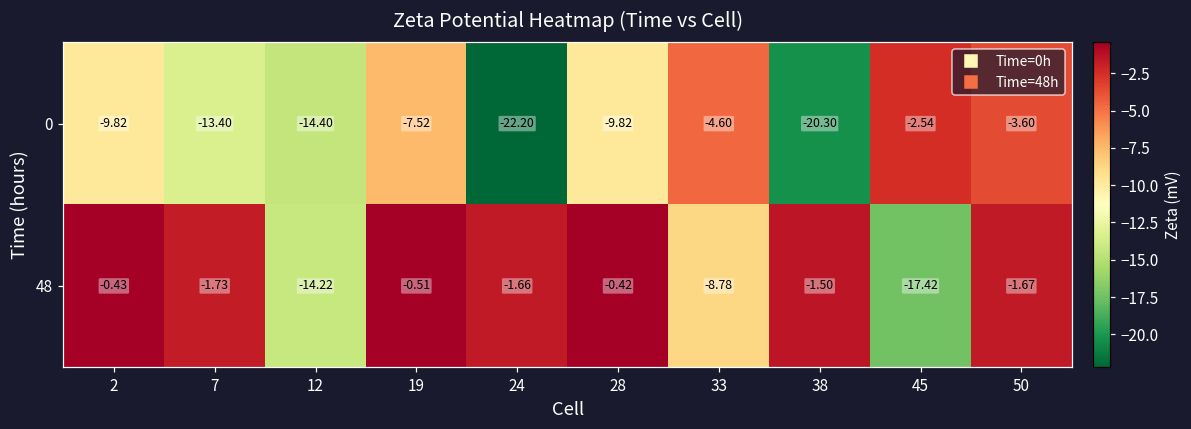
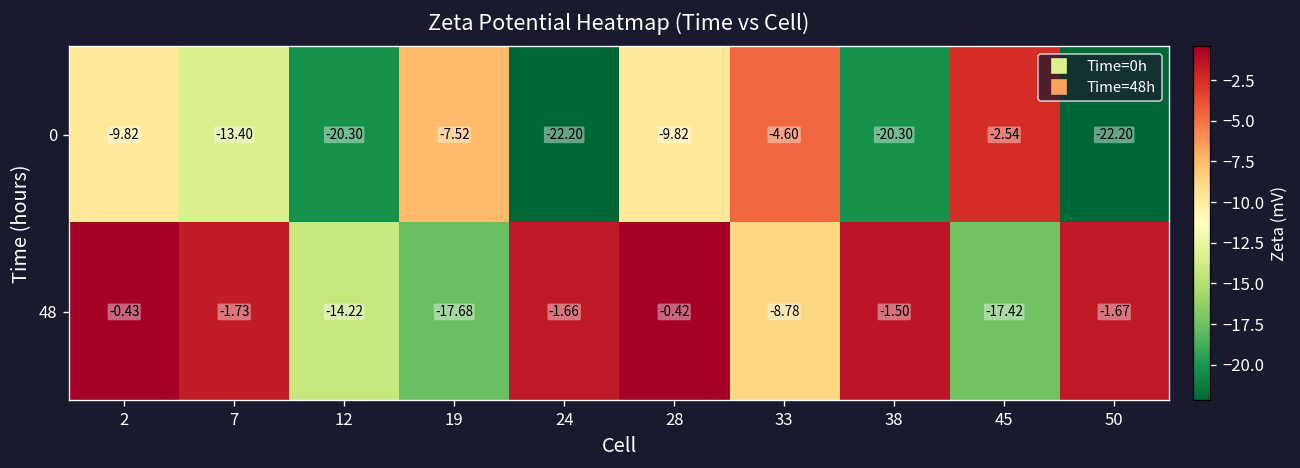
0, 12: -14.40 -> -20.30
0, 50: -3.60 -> -22.20
48, 19: -0.51 -> -17.68
